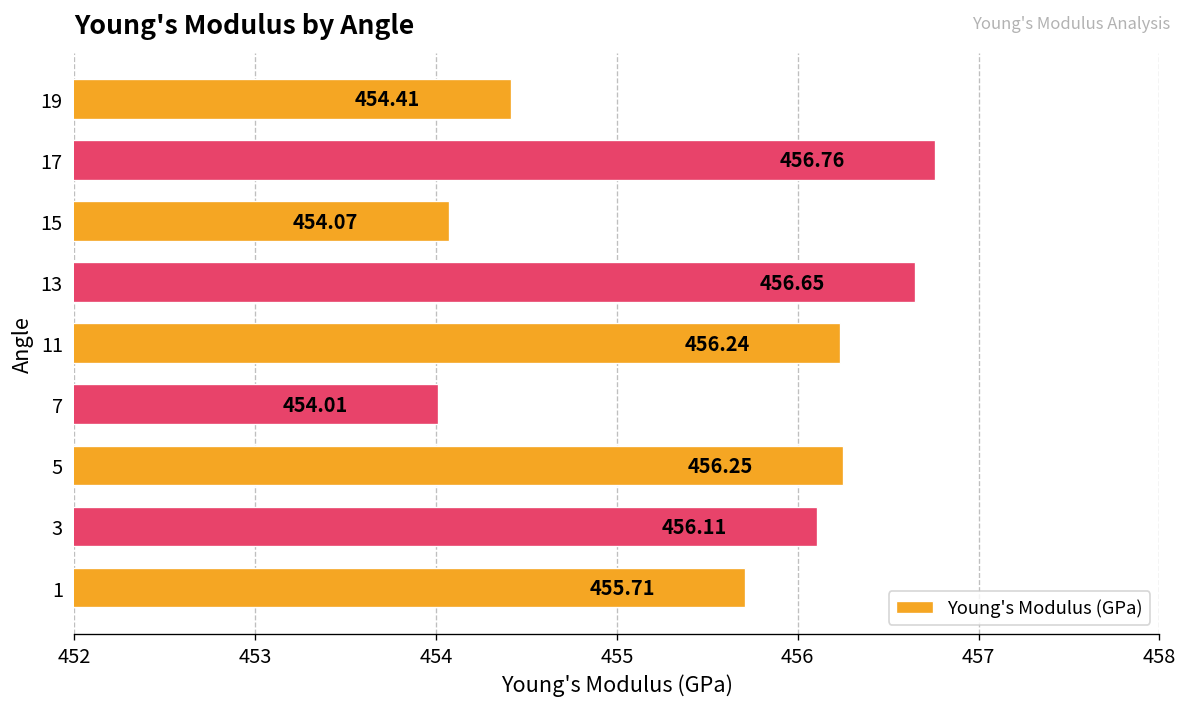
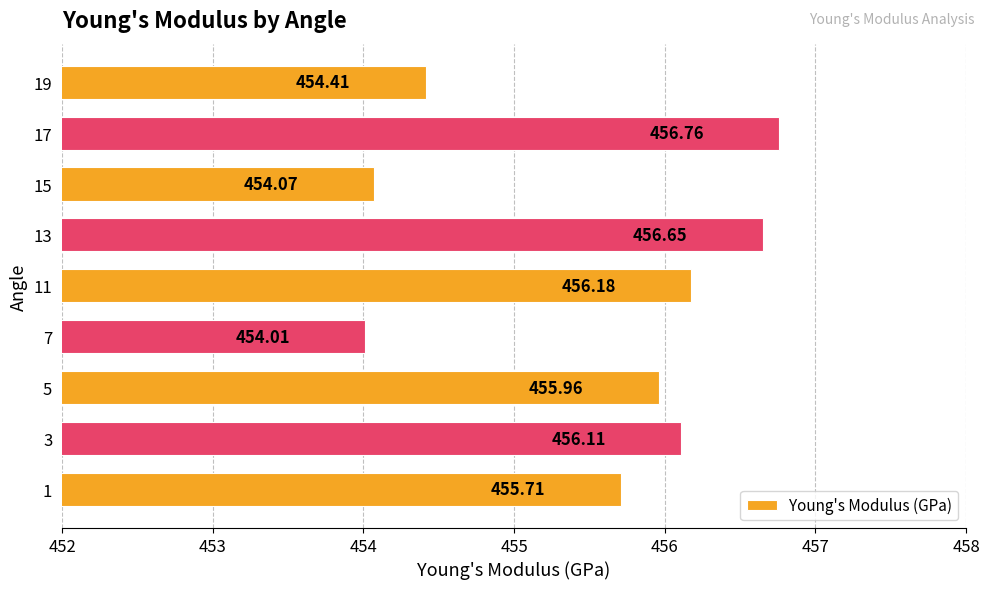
11: 456.24 -> 456.18
5: 456.25 -> 455.96
